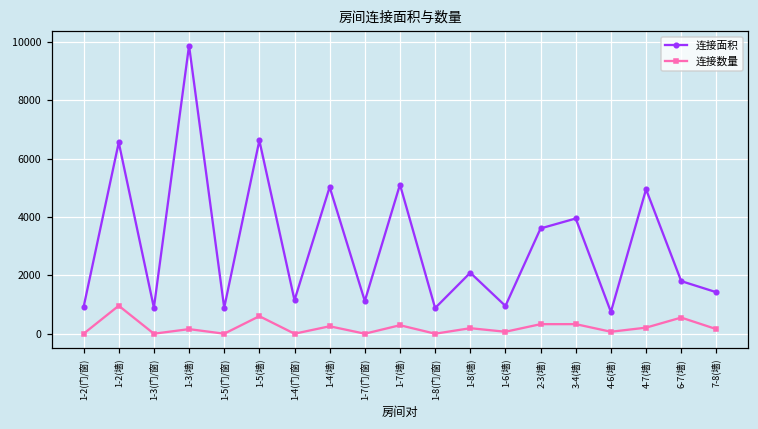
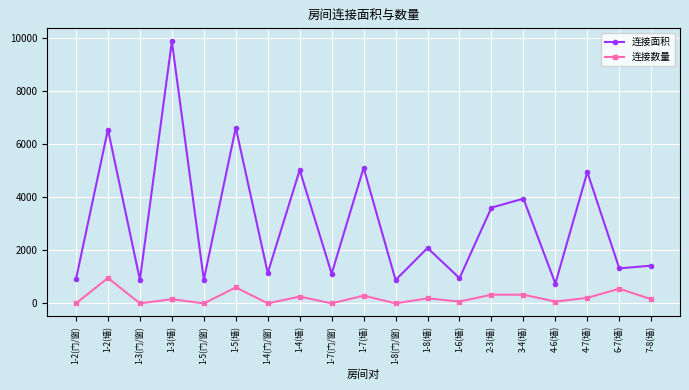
连接面积, 6-7(墙): 1800 -> 1300
